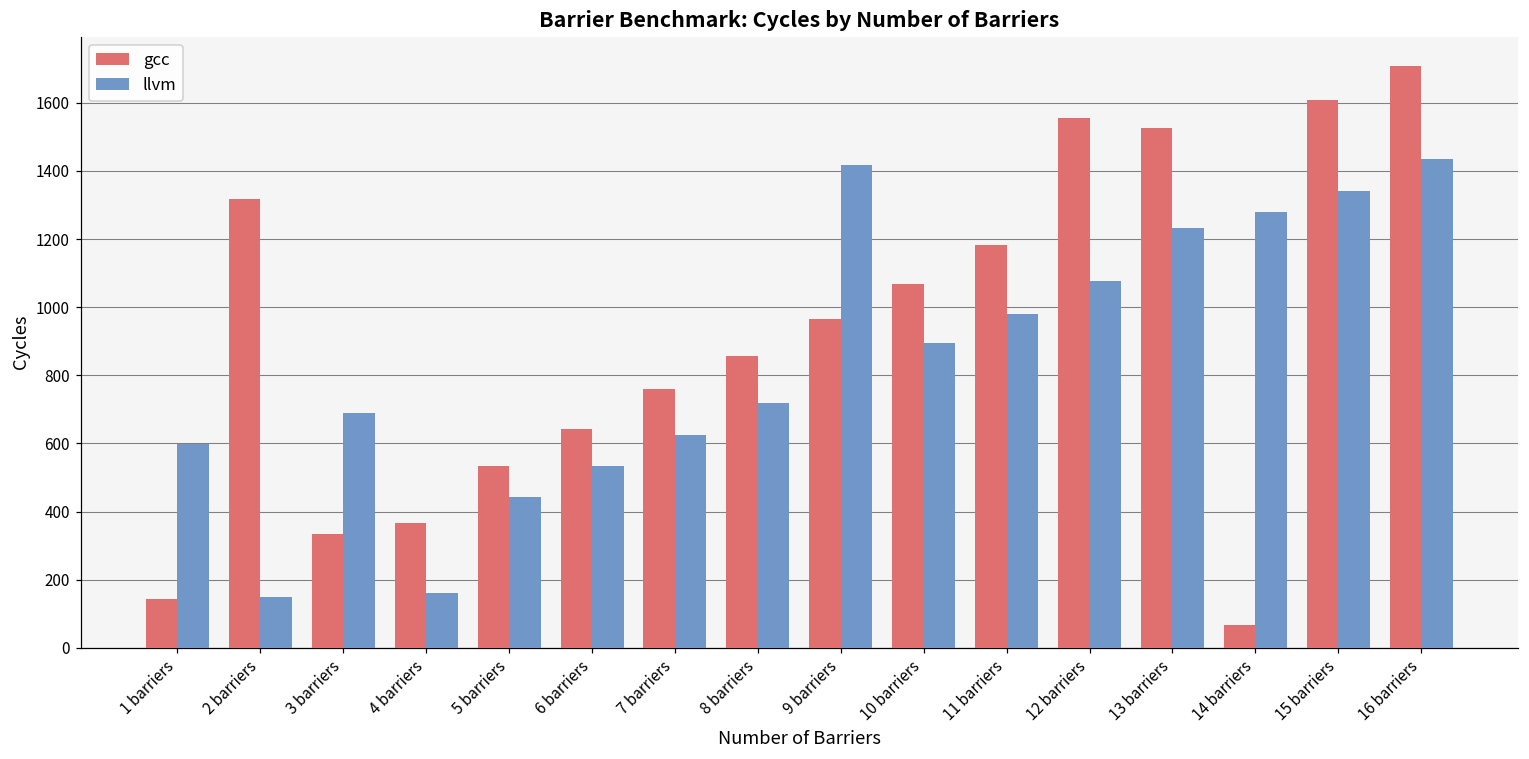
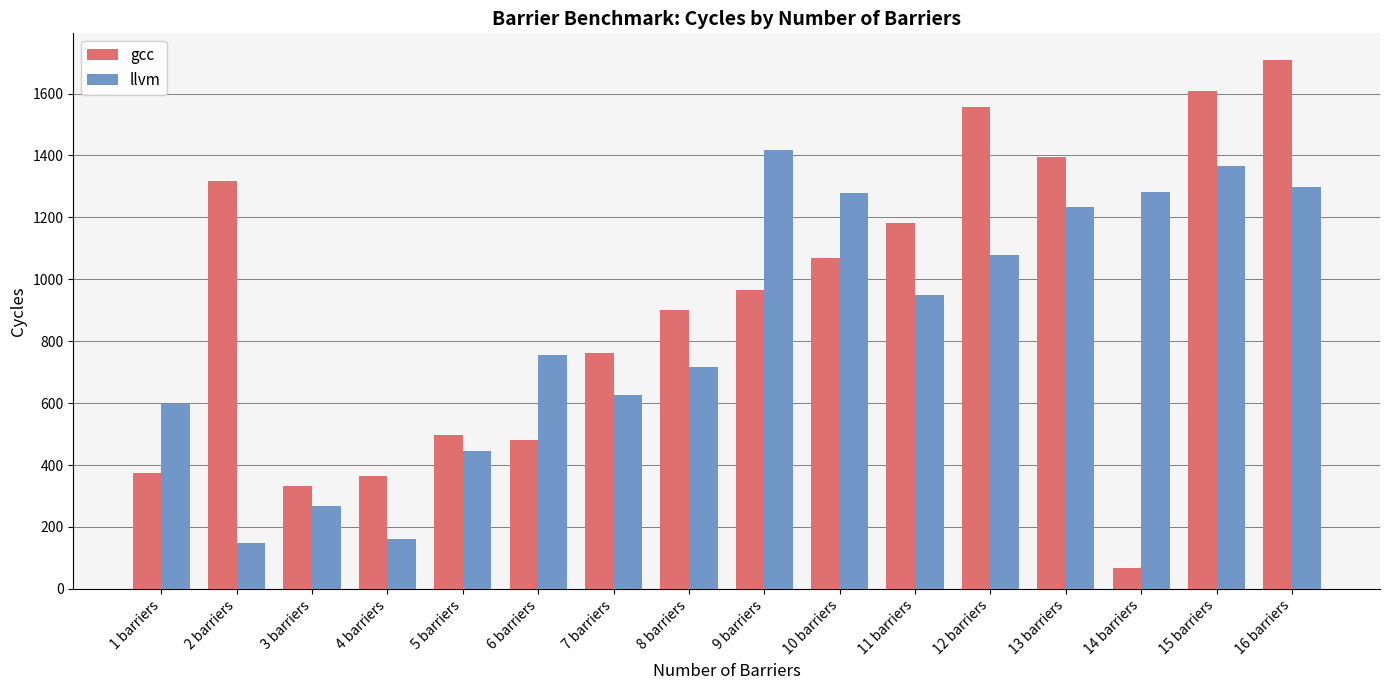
gcc, 1 barriers: 140 -> 380
llvm, 3 barriers: 690 -> 270
gcc, 5 barriers: 540 -> 500
gcc, 6 barriers: 640 -> 480
llvm, 6 barriers: 540 -> 760
gcc, 8 barriers: 860 -> 900
llvm, 10 barriers: 900 -> 1280
llvm, 11 barriers: 980 -> 950
gcc, 13 barriers: 1530 -> 1400
llvm, 15 barriers: 1340 -> 1370
llvm, 16 barriers: 1440 -> 1300
